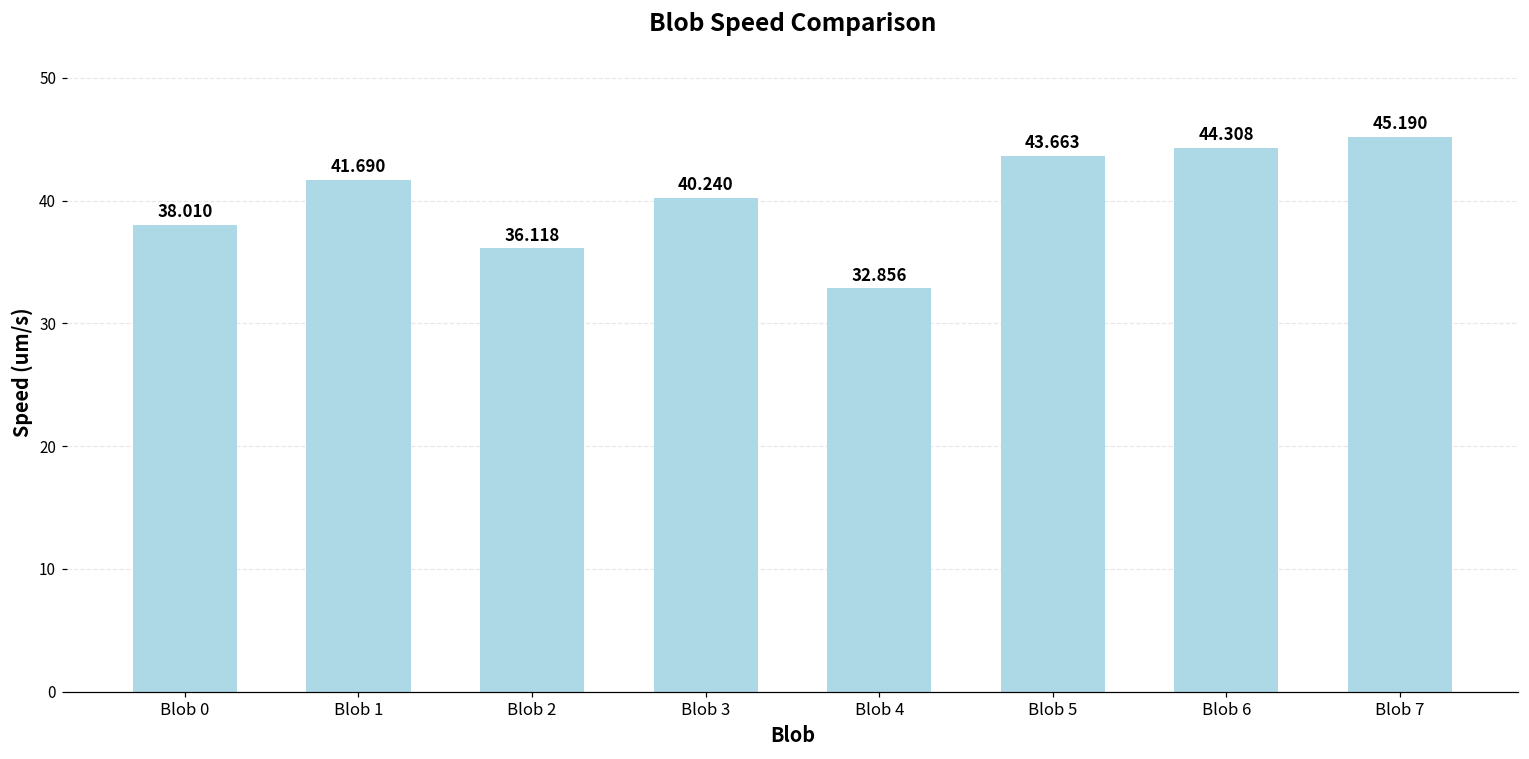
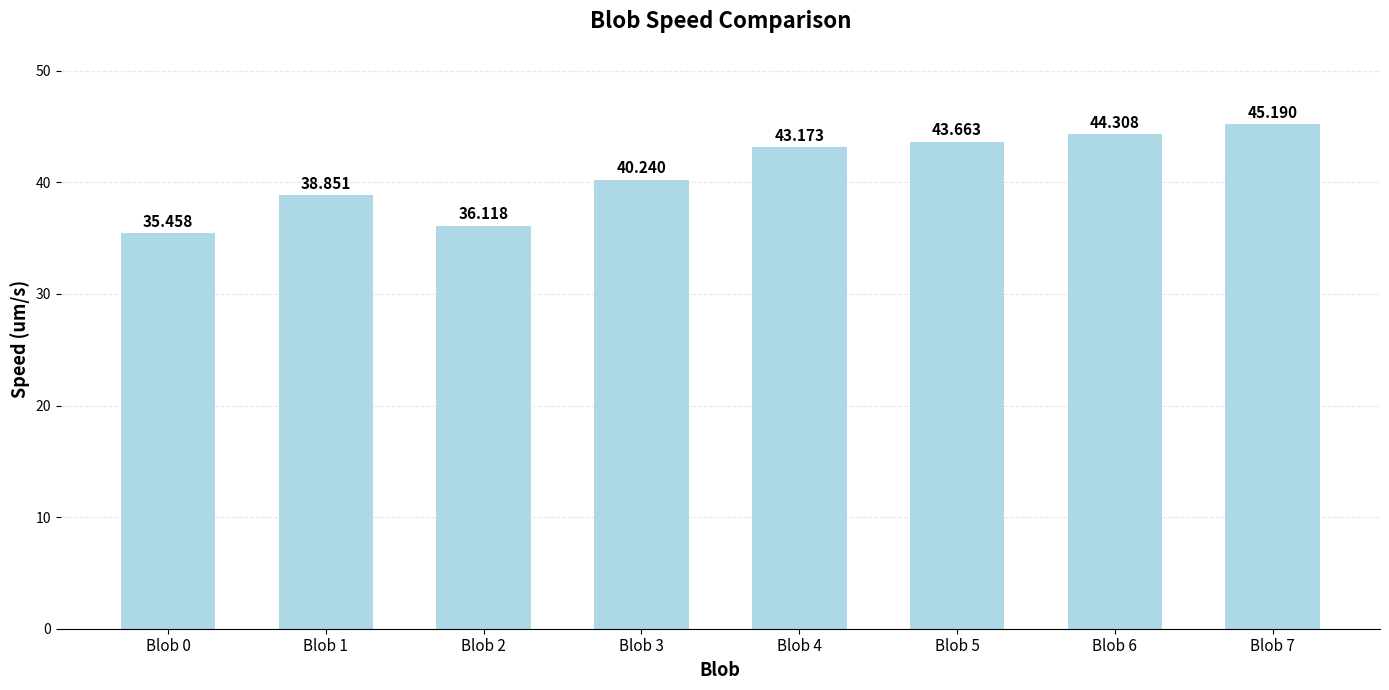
Blob 0: 38.010 -> 35.458
Blob 1: 41.690 -> 38.851
Blob 4: 32.856 -> 43.173
